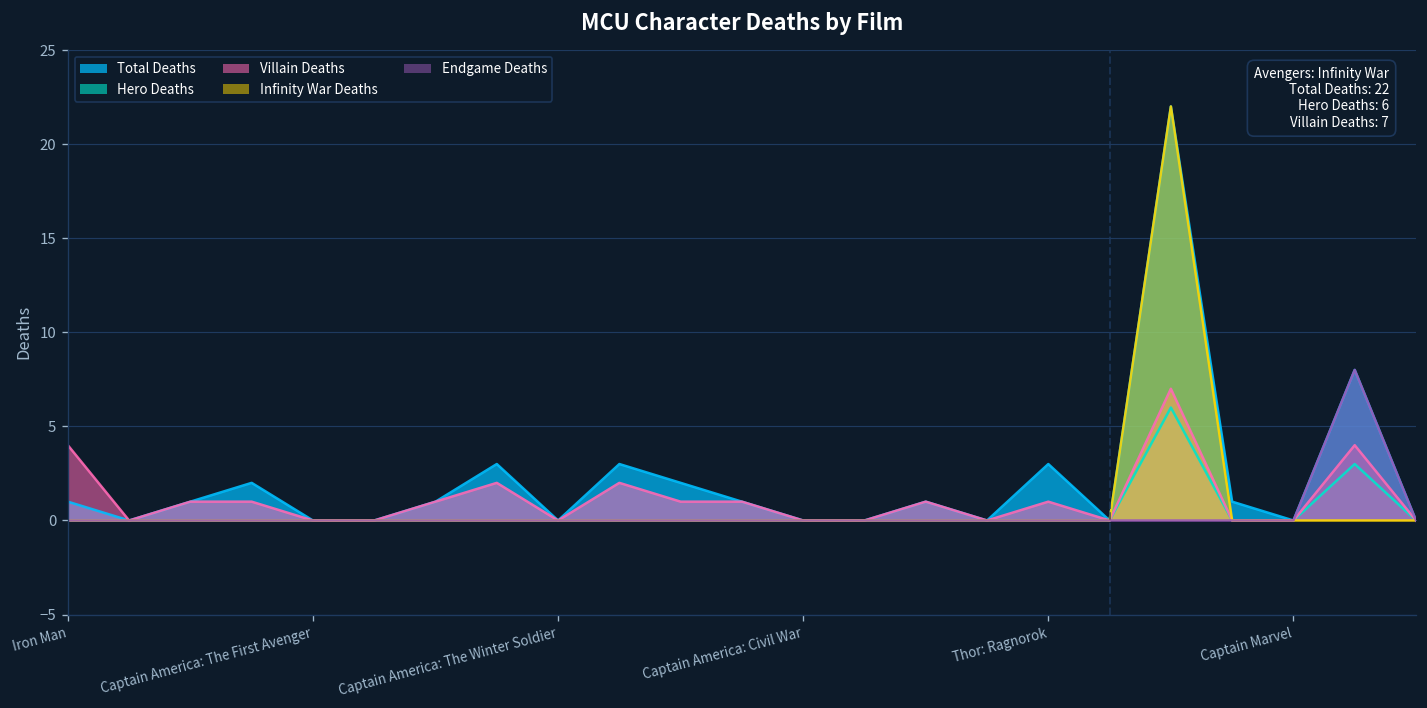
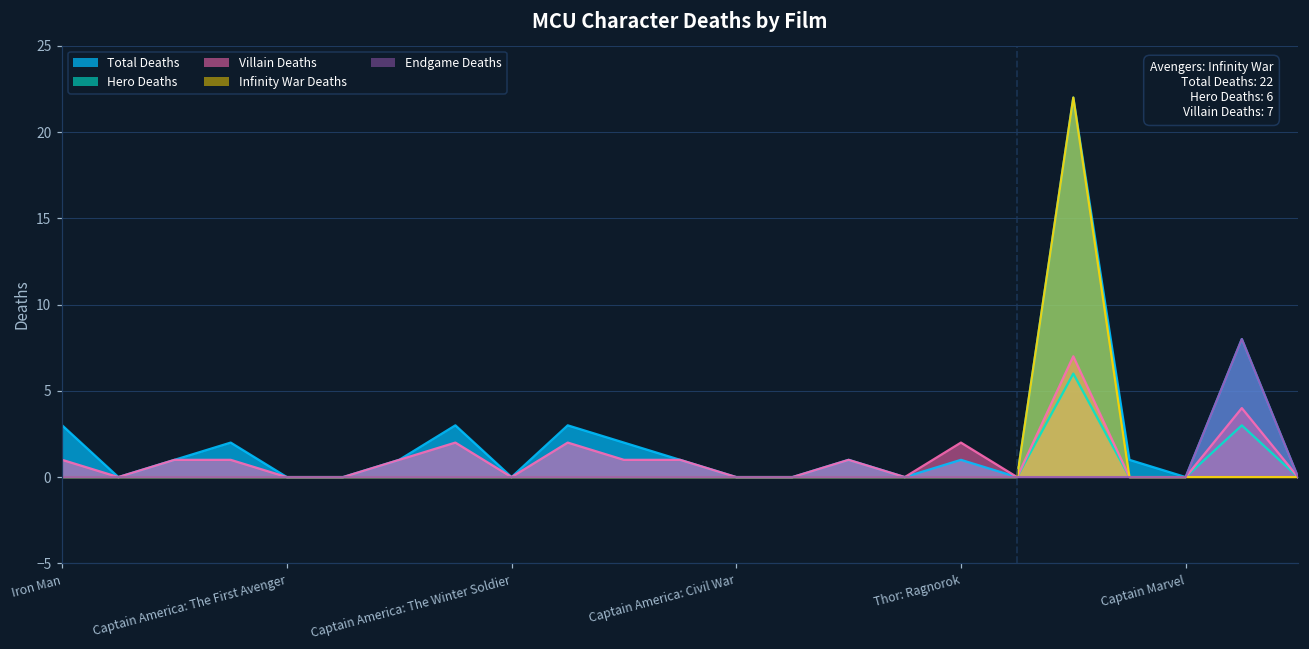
Total Deaths, Iron Man: 1 -> 3
Villain Deaths, Iron Man: 4 -> 1
Total Deaths, Thor: Ragnorok: 3 -> 1
Villain Deaths, Thor: Ragnorok: 1 -> 2
